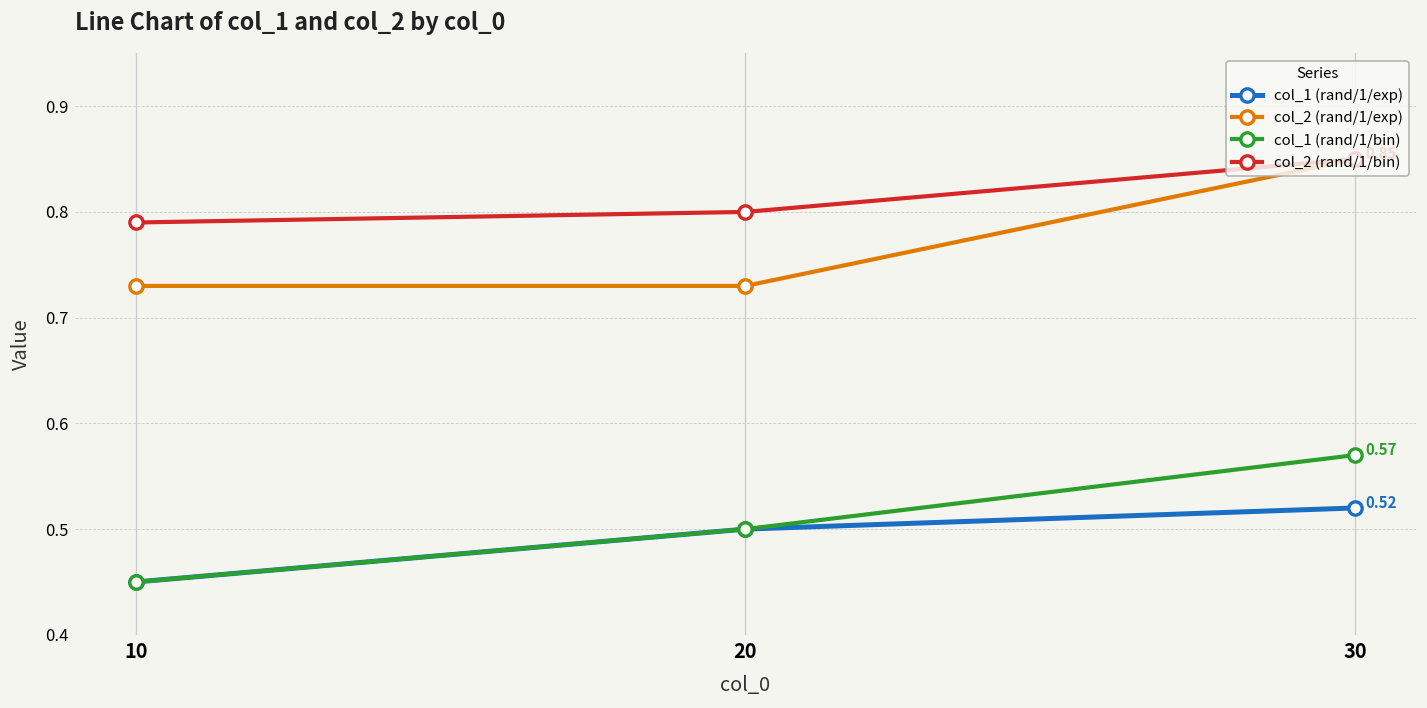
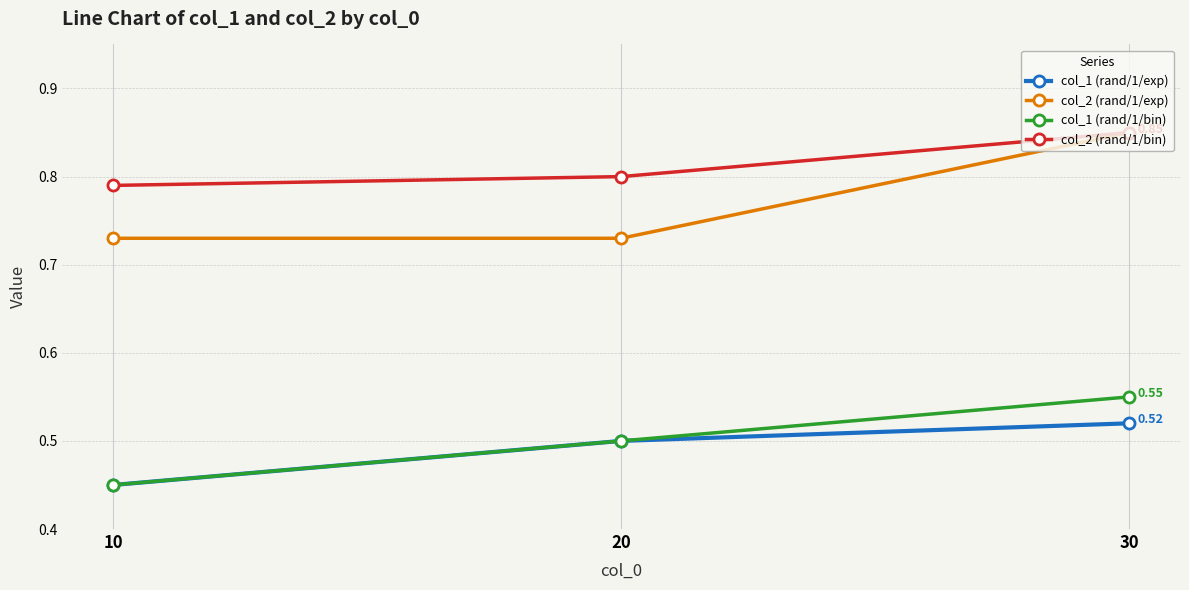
col_1 (rand/1/bin), 30: 0.57 -> 0.55
